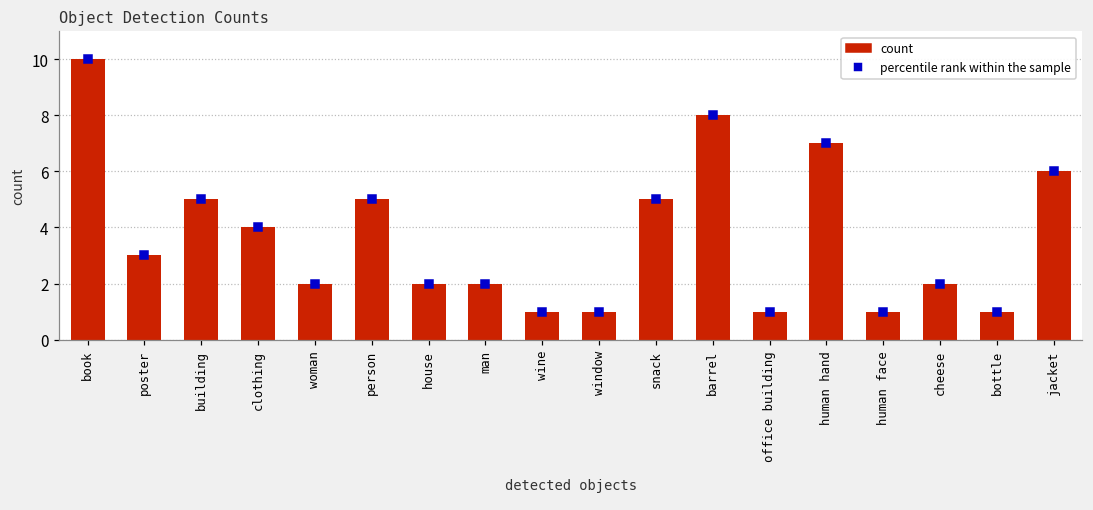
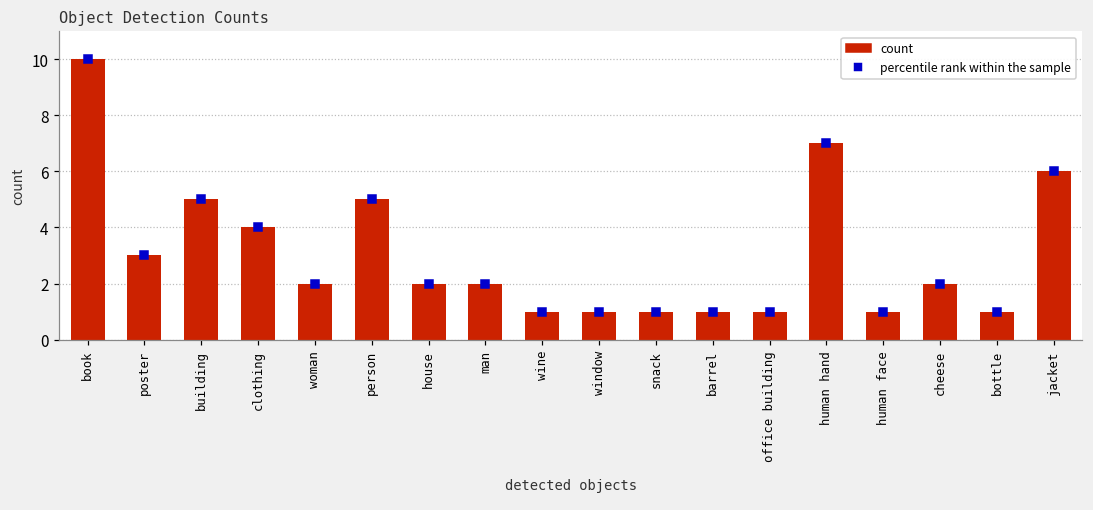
count, snack: 5 -> 1
count, barrel: 8 -> 1
